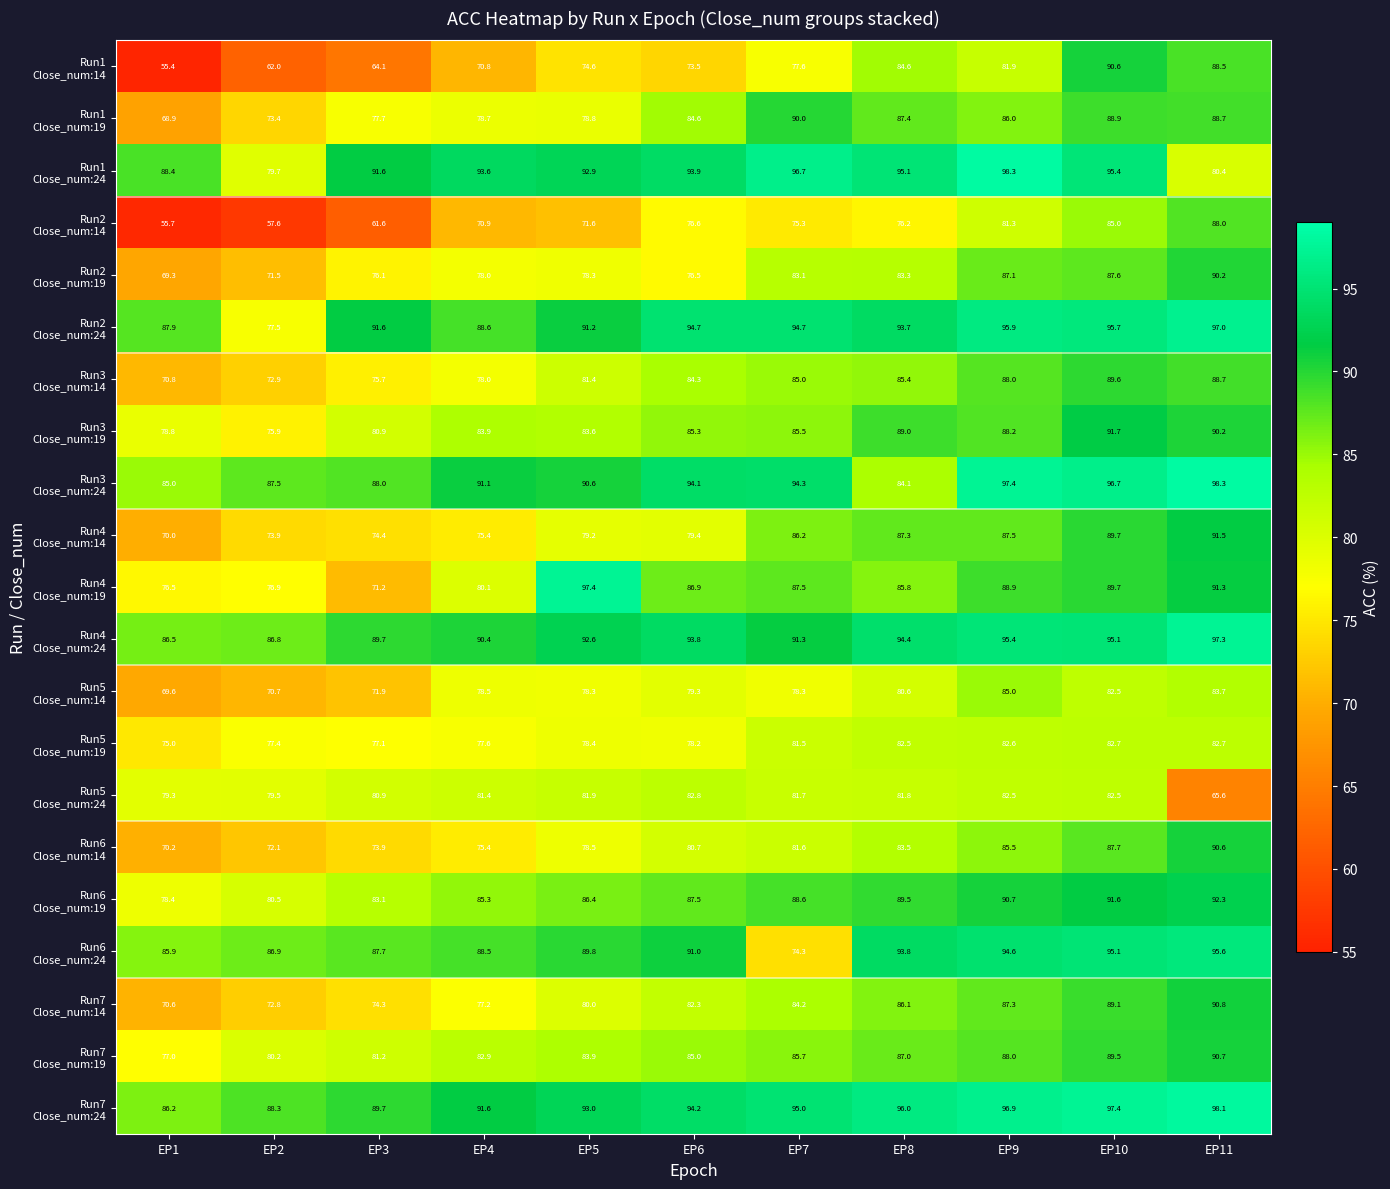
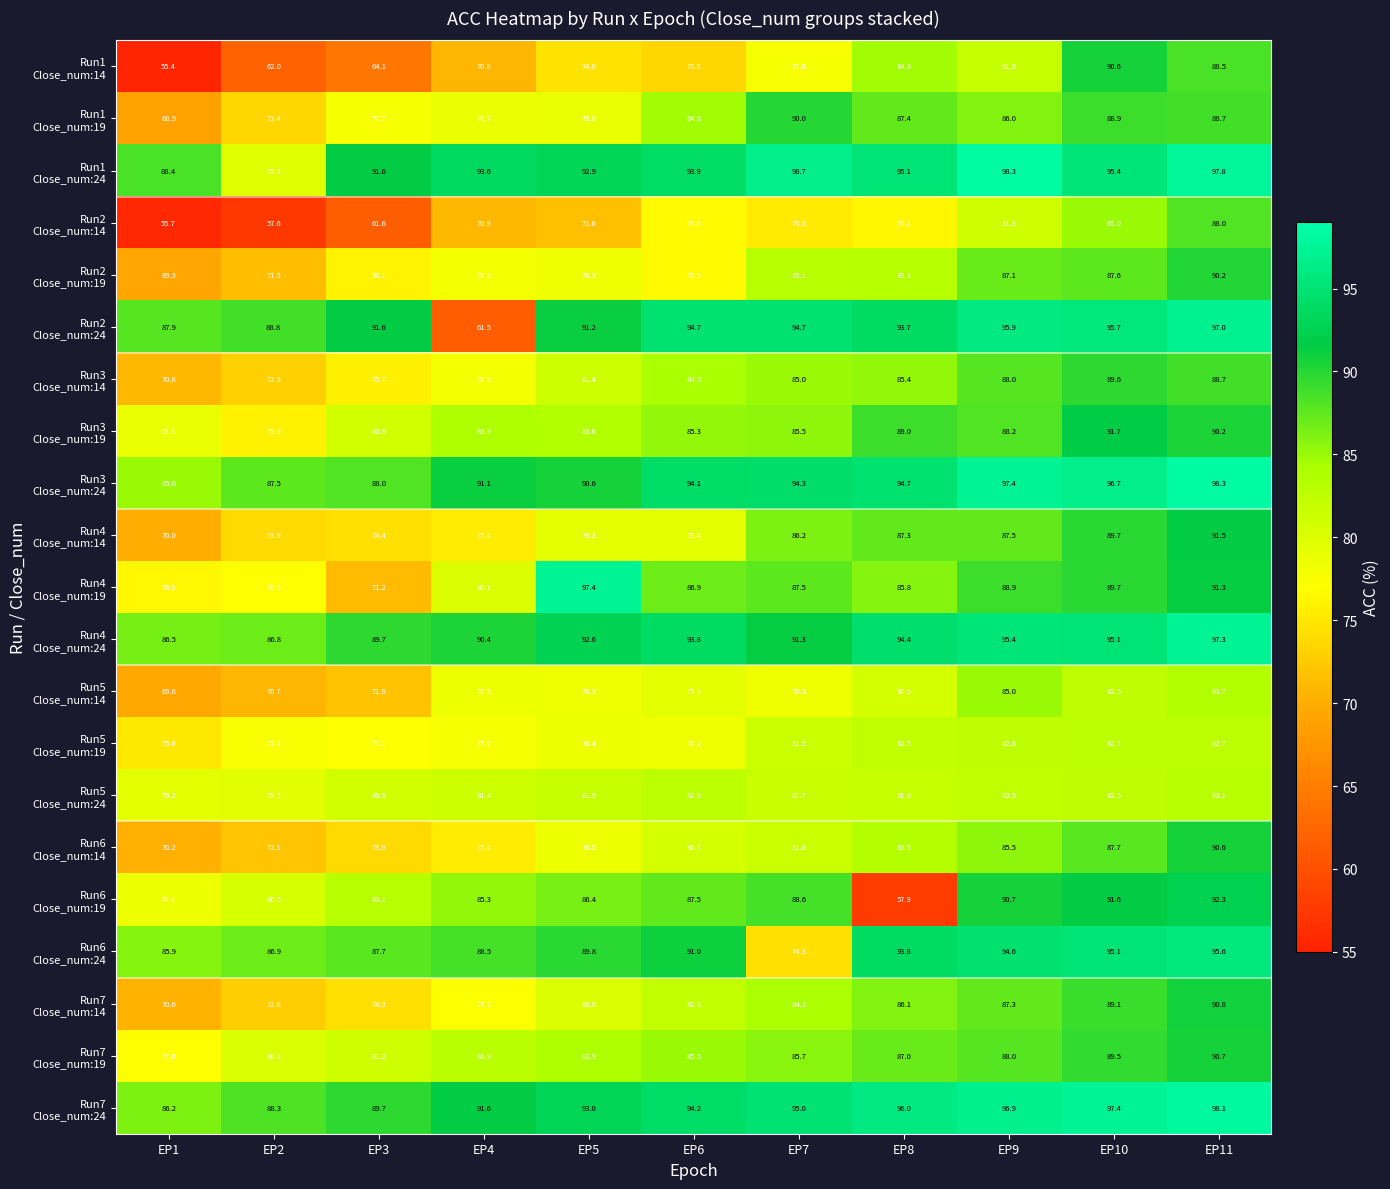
Run1 Close_num:24, EP11: 80.4 -> 97.8
Run2 Close_num:24, EP2: 77.5 -> 88.8
Run2 Close_num:24, EP4: 88.6 -> 61.5
Run3 Close_num:24, EP8: 84.1 -> 94.7
Run5 Close_num:24, EP11: 65.6 -> 83.1
Run6 Close_num:19, EP8: 89.5 -> 57.9
